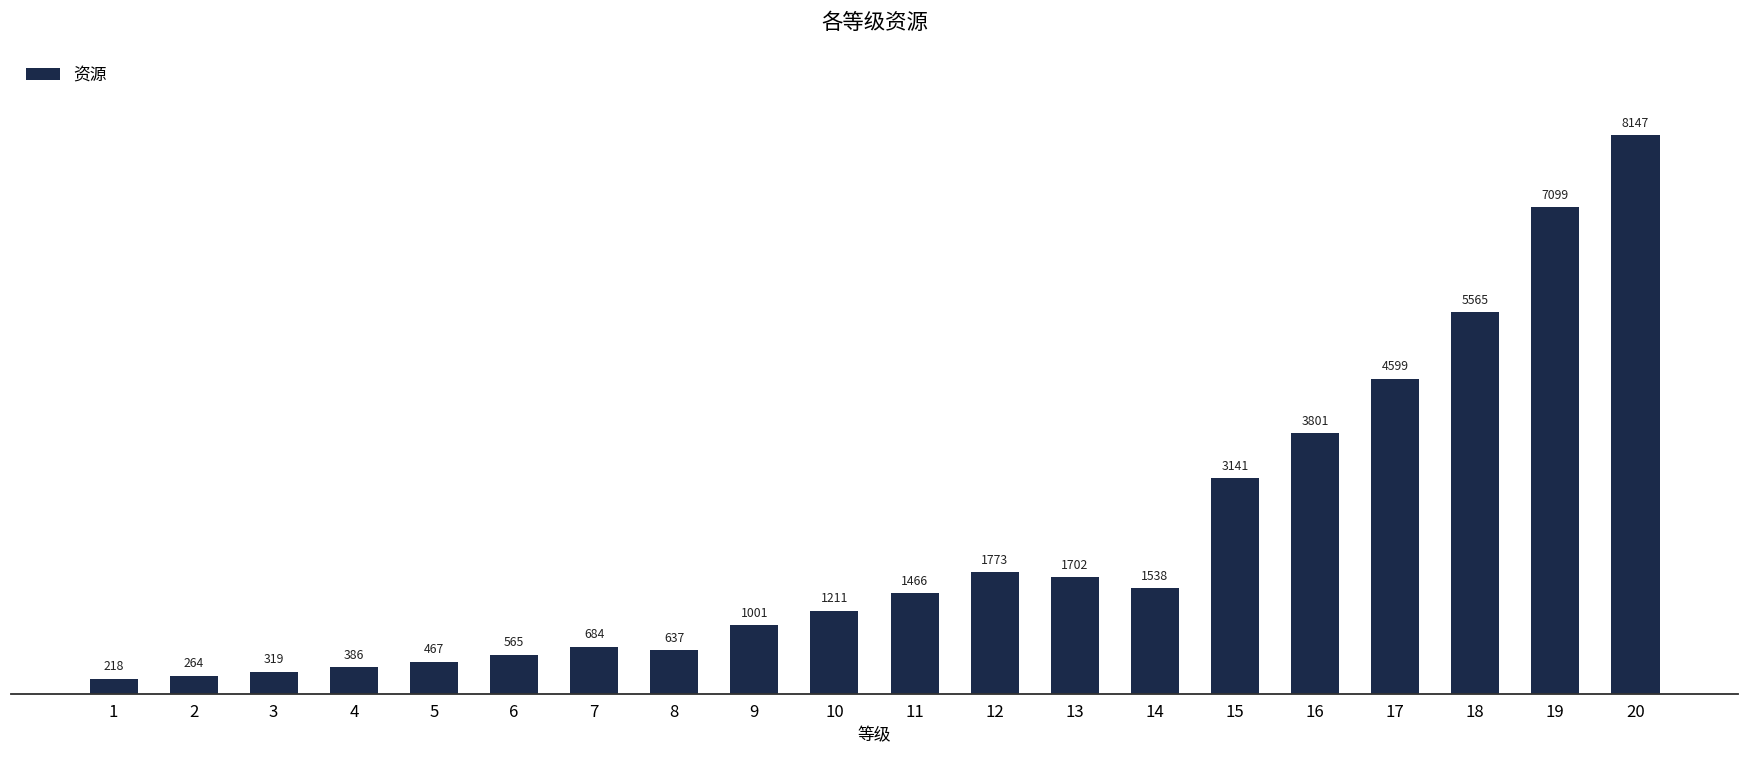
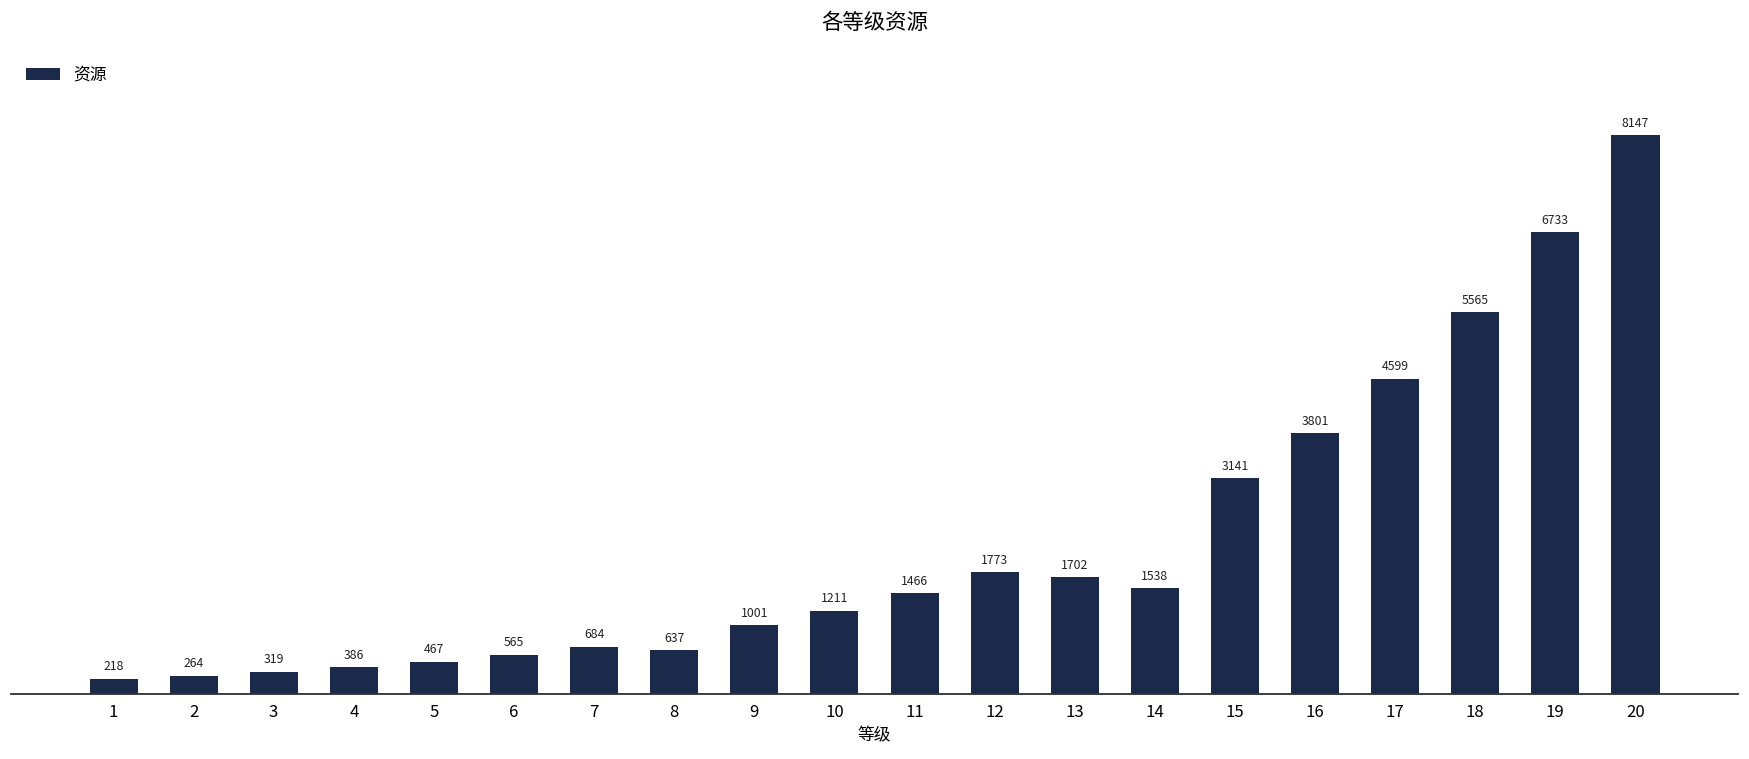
19: 7099 -> 6733
